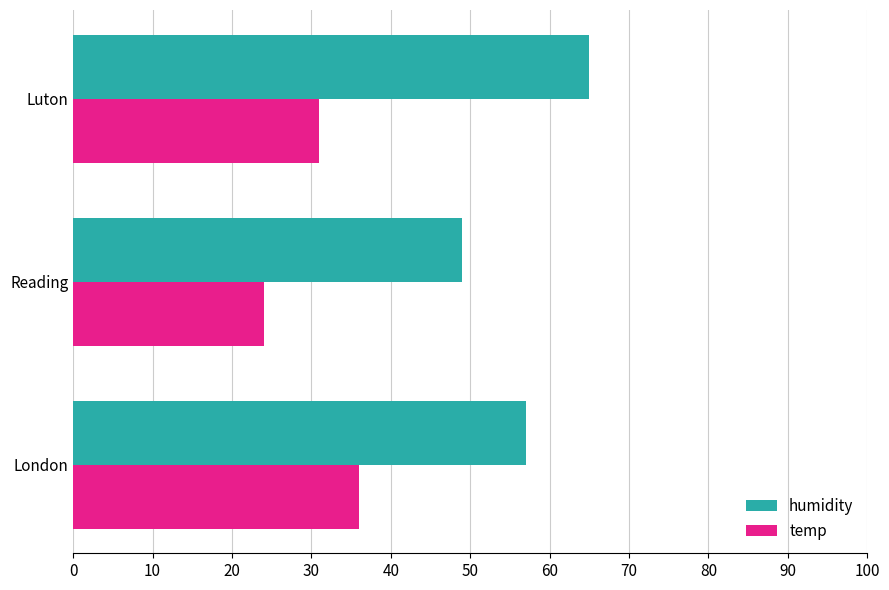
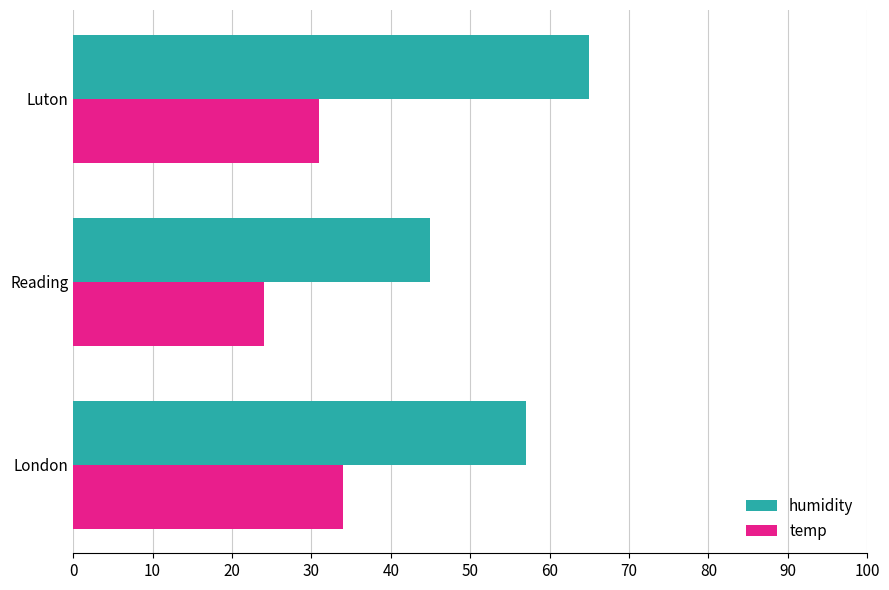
humidity, Reading: 49 -> 45
temp, London: 36 -> 34
